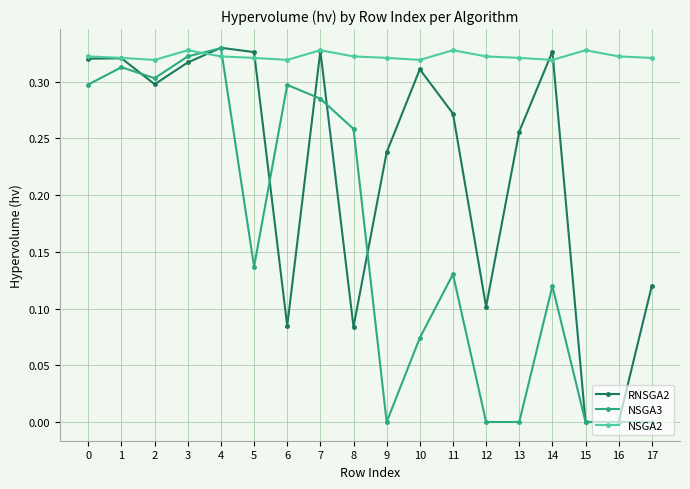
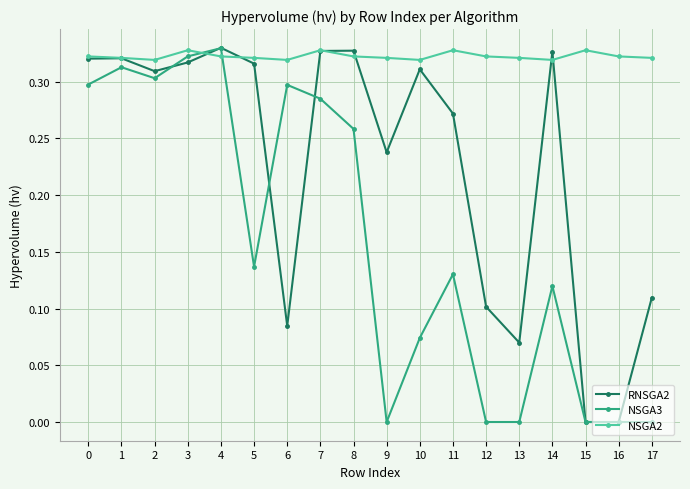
RNSGA2, 2: 0.298 -> 0.309
RNSGA2, 5: 0.326 -> 0.316
RNSGA2, 8: 0.084 -> 0.327
RNSGA2, 13: 0.256 -> 0.070
RNSGA2, 17: 0.120 -> 0.110
